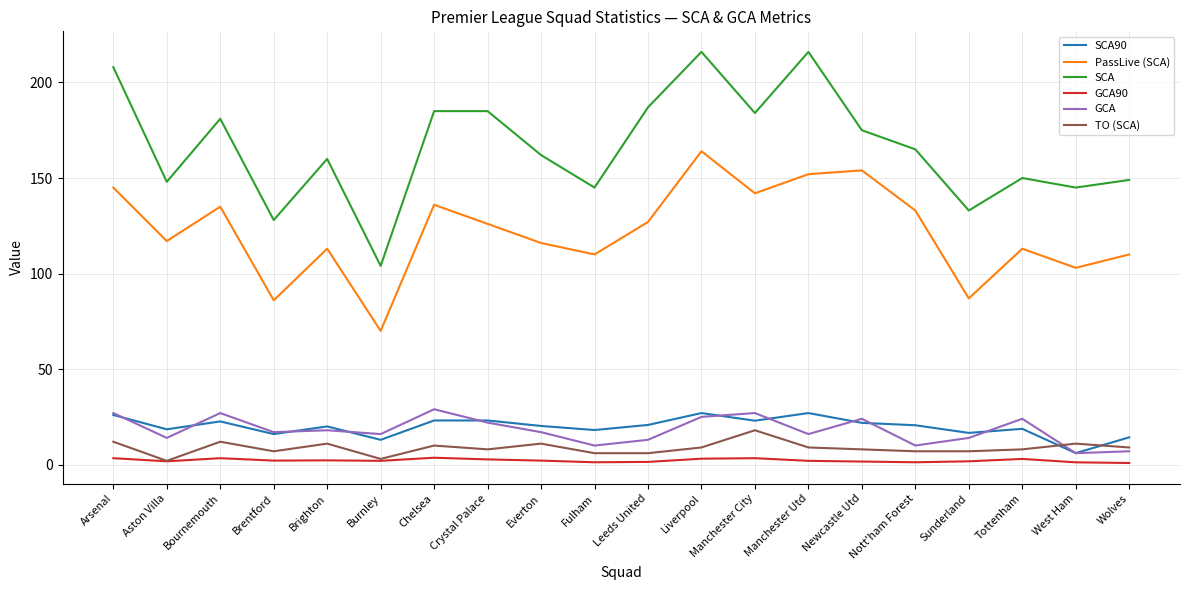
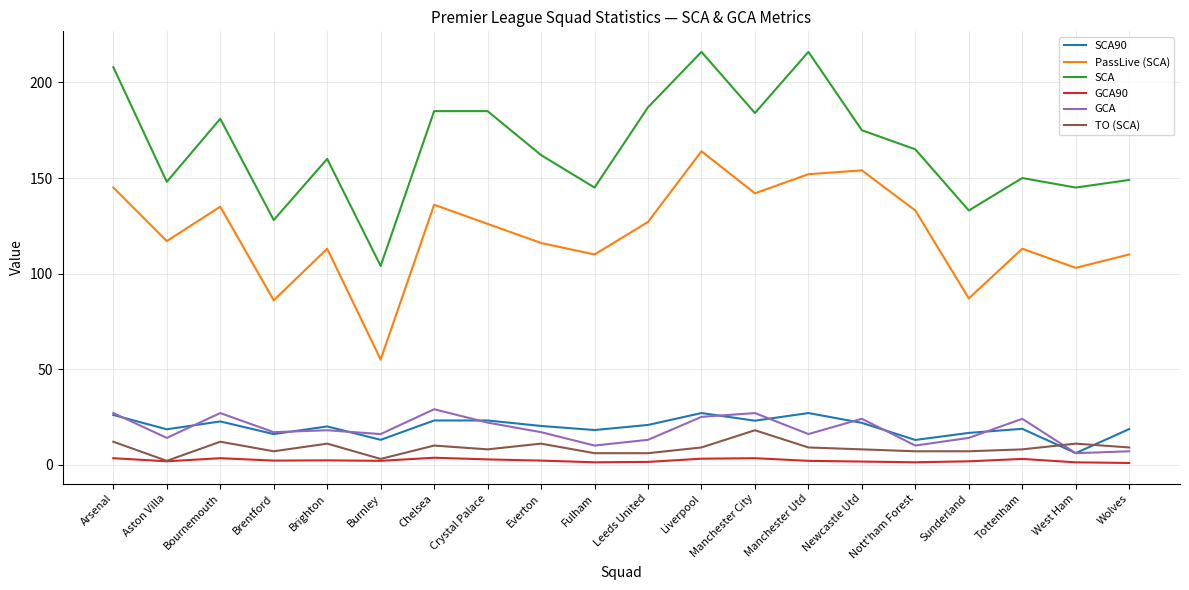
PassLive (SCA), Burnley: 70 -> 55
SCA90, Nott'ham Forest: 21 -> 13
SCA90, Wolves: 14 -> 19
